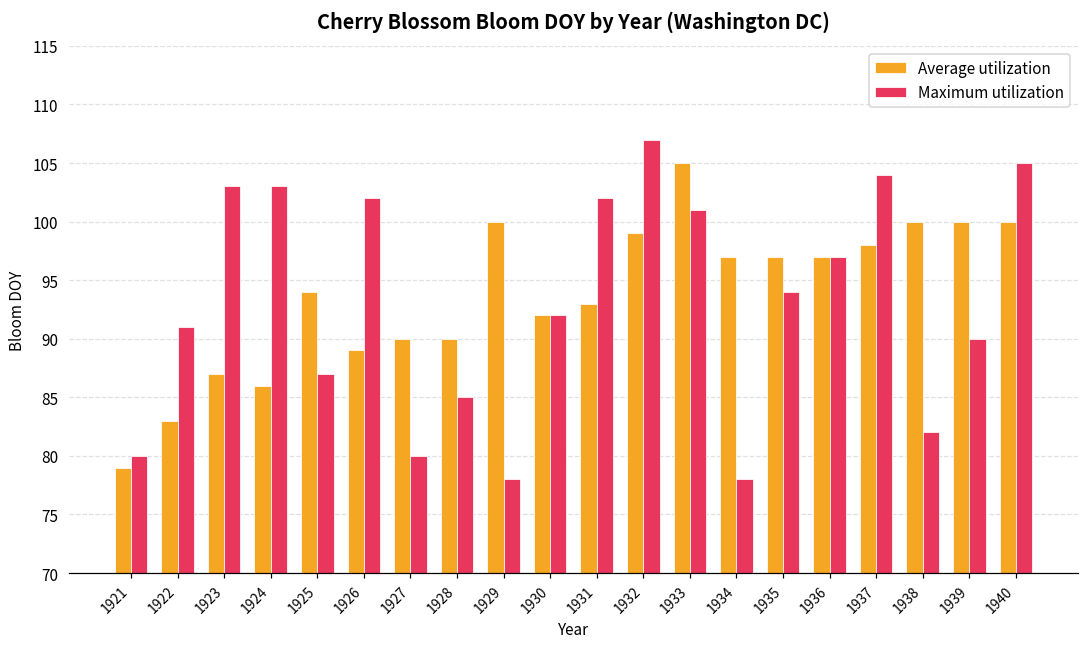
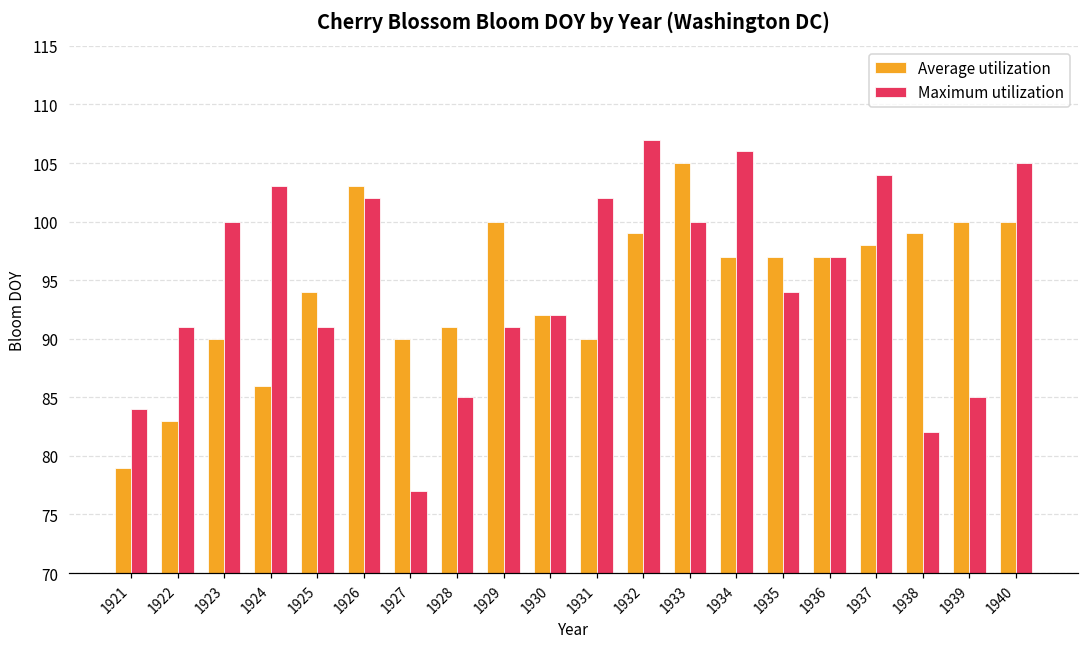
Maximum utilization, 1921: 80 -> 84
Average utilization, 1923: 87 -> 90
Maximum utilization, 1923: 103 -> 100
Maximum utilization, 1925: 87 -> 91
Average utilization, 1926: 89 -> 103
Maximum utilization, 1927: 80 -> 77
Average utilization, 1928: 90 -> 91
Maximum utilization, 1929: 78 -> 91
Average utilization, 1931: 93 -> 90
Maximum utilization, 1933: 101 -> 100
Maximum utilization, 1934: 78 -> 106
Average utilization, 1938: 100 -> 99
Maximum utilization, 1939: 90 -> 85
